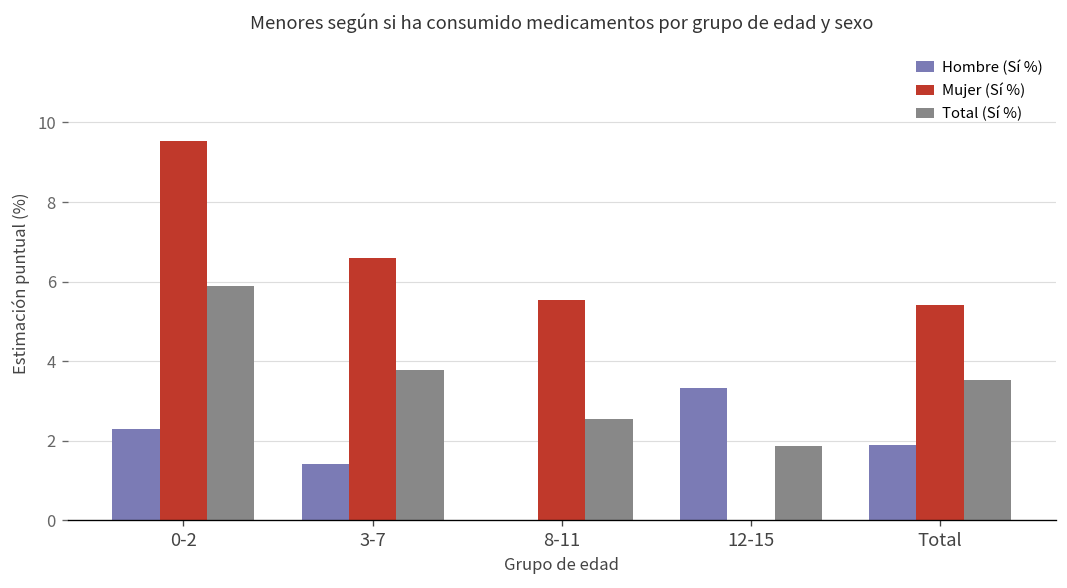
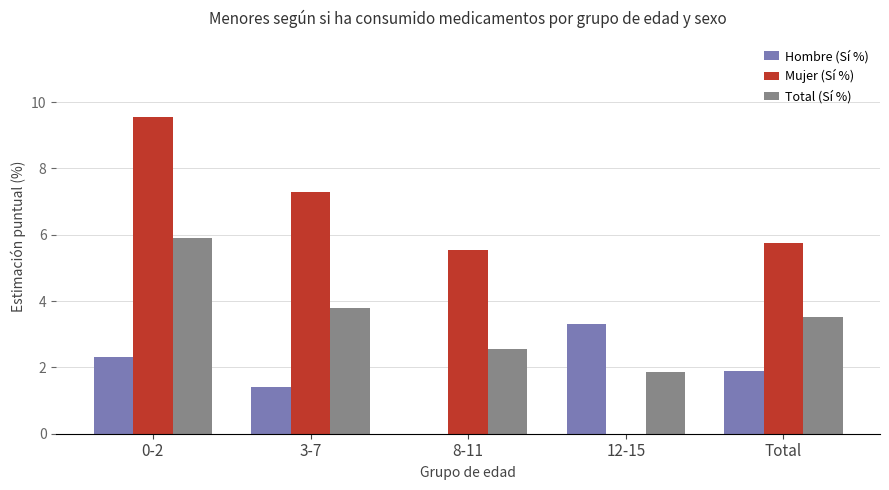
Mujer (Sí %), 3-7: 6.6 -> 7.3
Mujer (Sí %), Total: 5.4 -> 5.7
